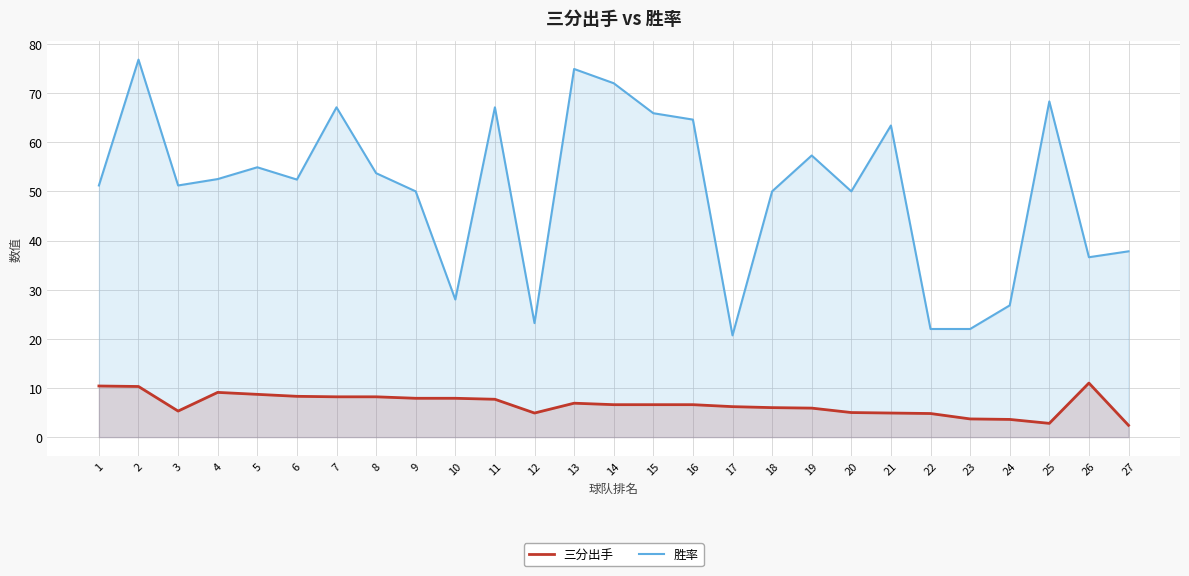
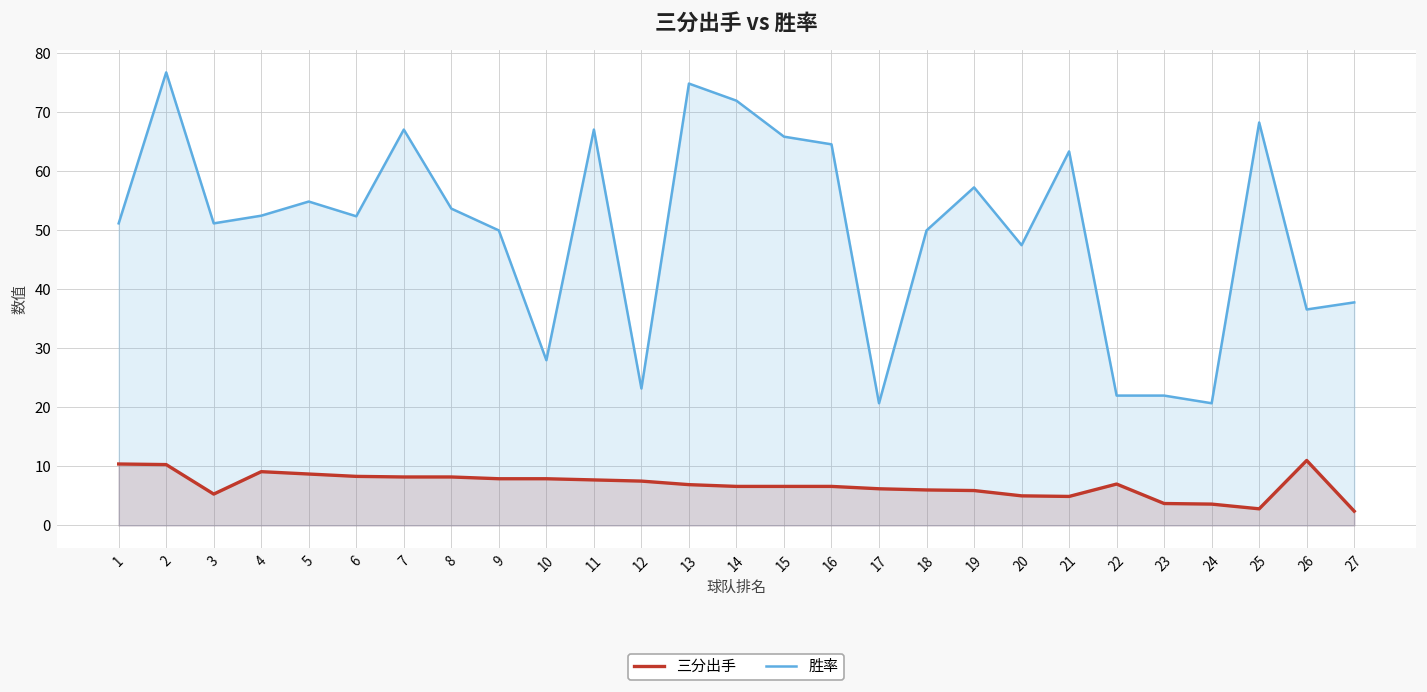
三分出手, 12: 5 -> 8
胜率, 20: 50 -> 48
三分出手, 22: 5 -> 7
胜率, 24: 27 -> 21
